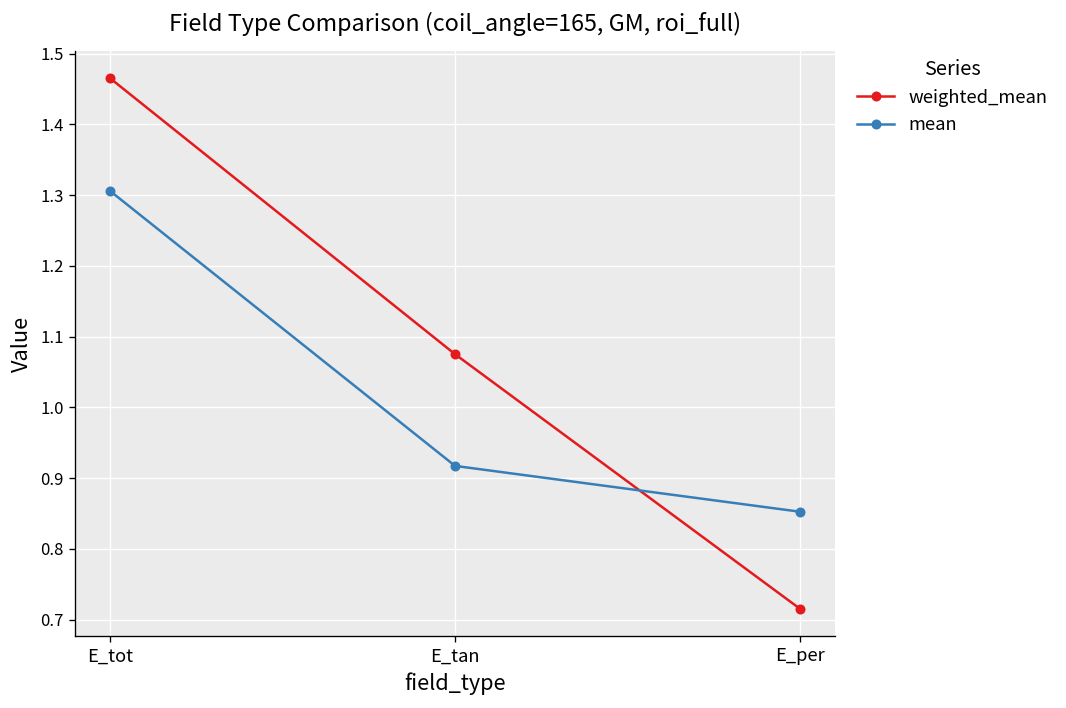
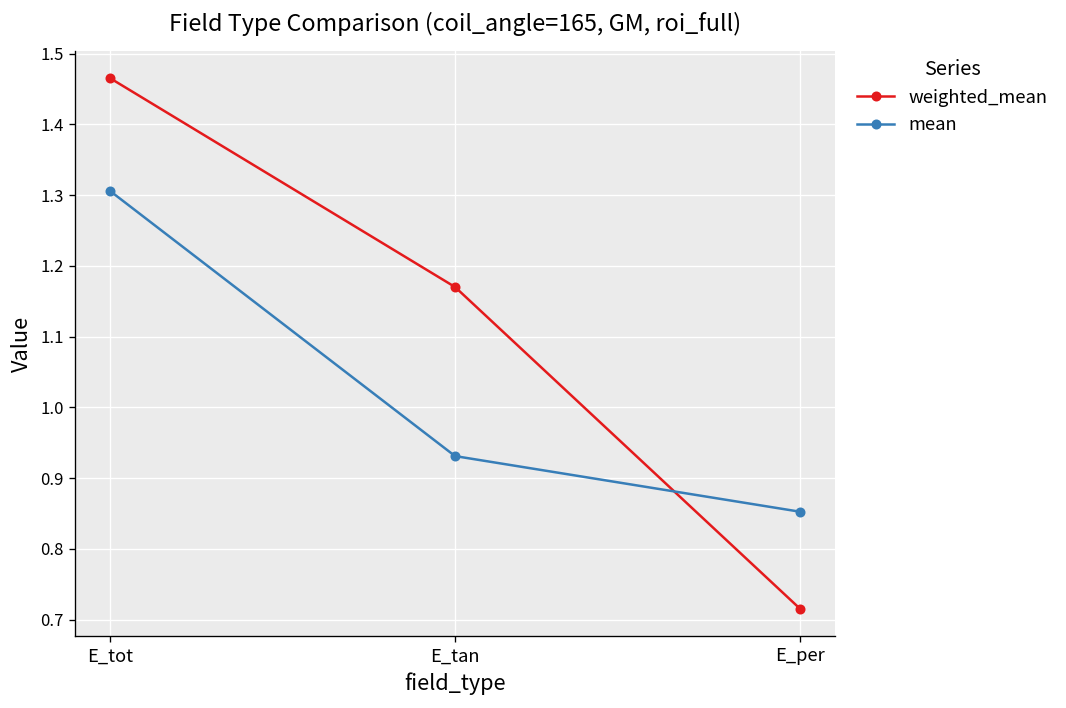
weighted_mean, E_tan: 1.08 -> 1.17
mean, E_tan: 0.92 -> 0.93
